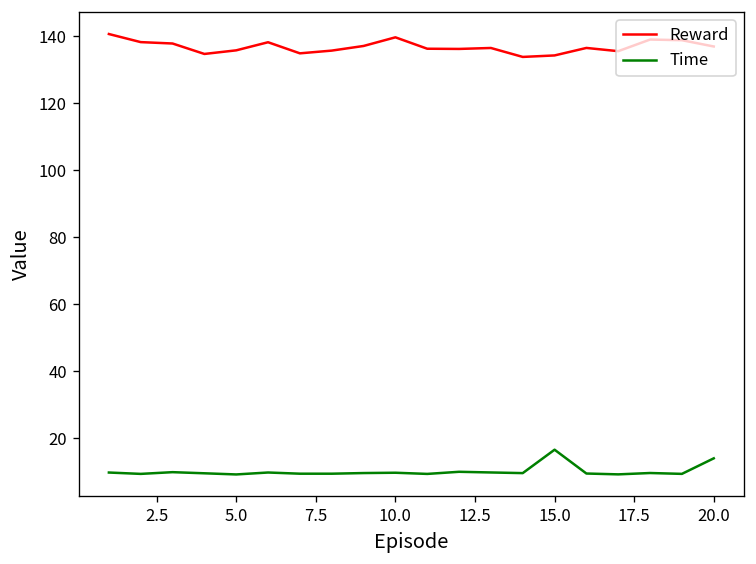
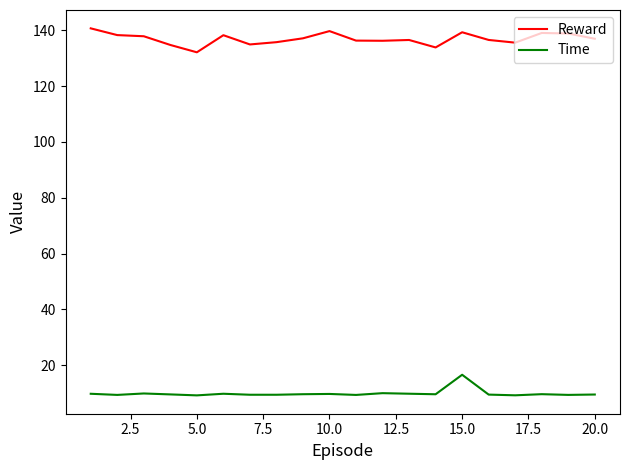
Reward, 5.0: 136 -> 132
Reward, 15.0: 134 -> 139
Time, 20.0: 14 -> 10
